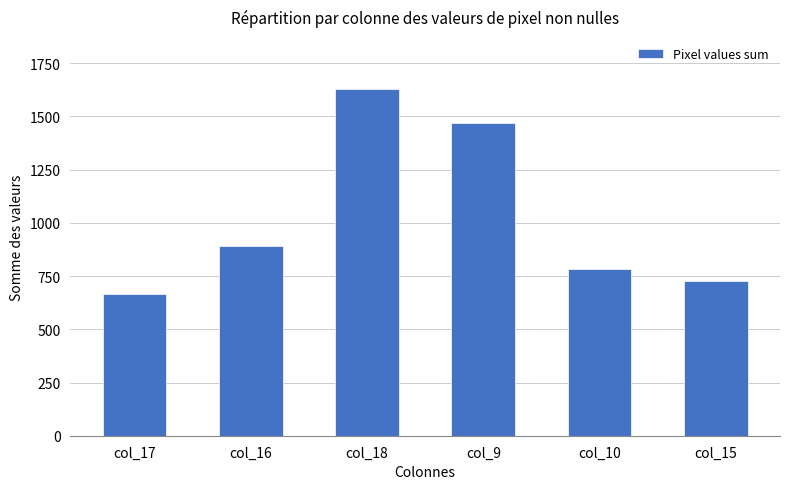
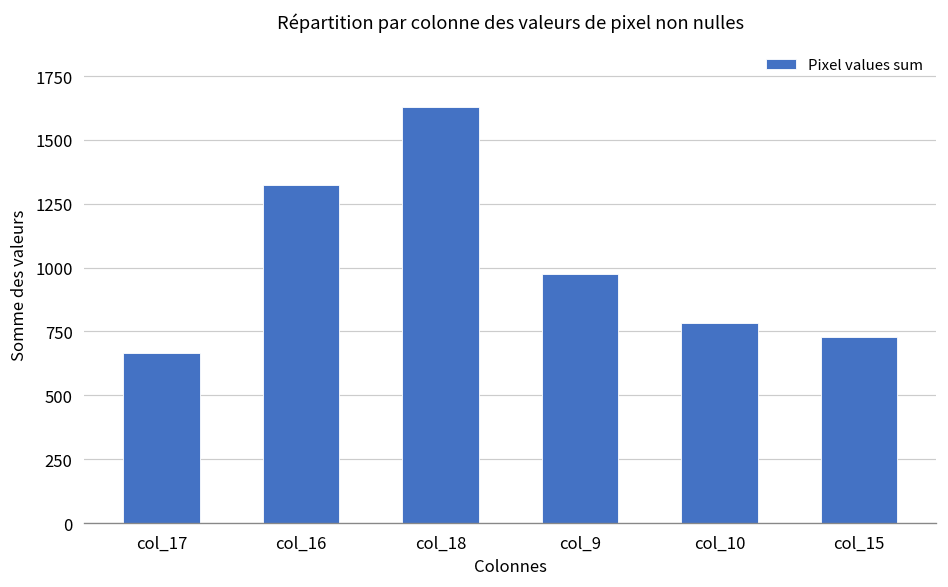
col_16: 890 -> 1320
col_9: 1470 -> 980
